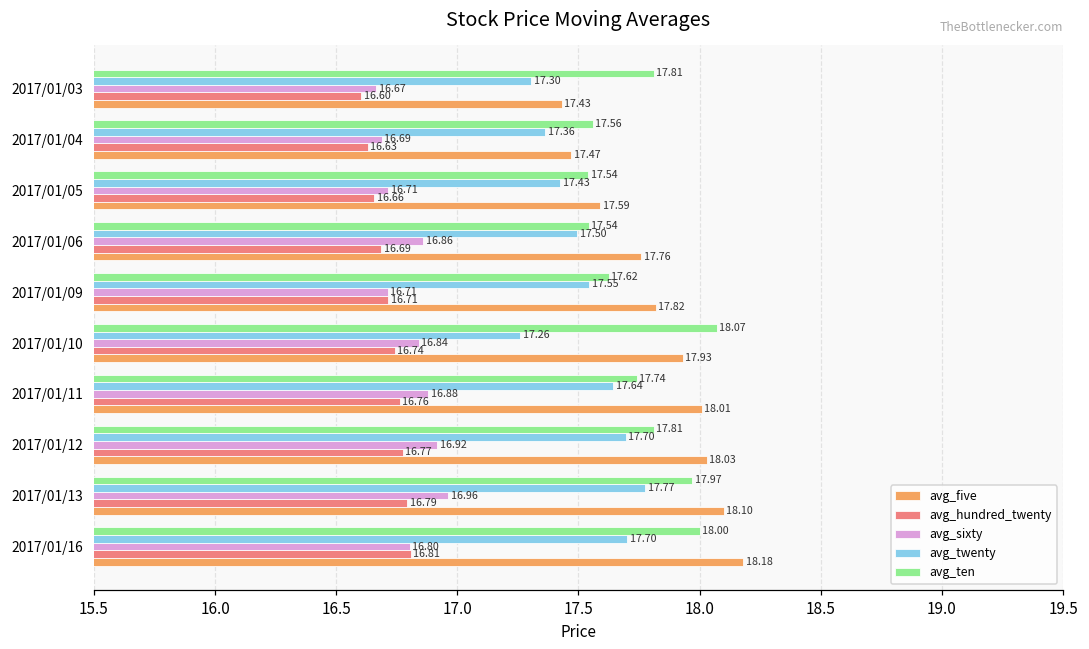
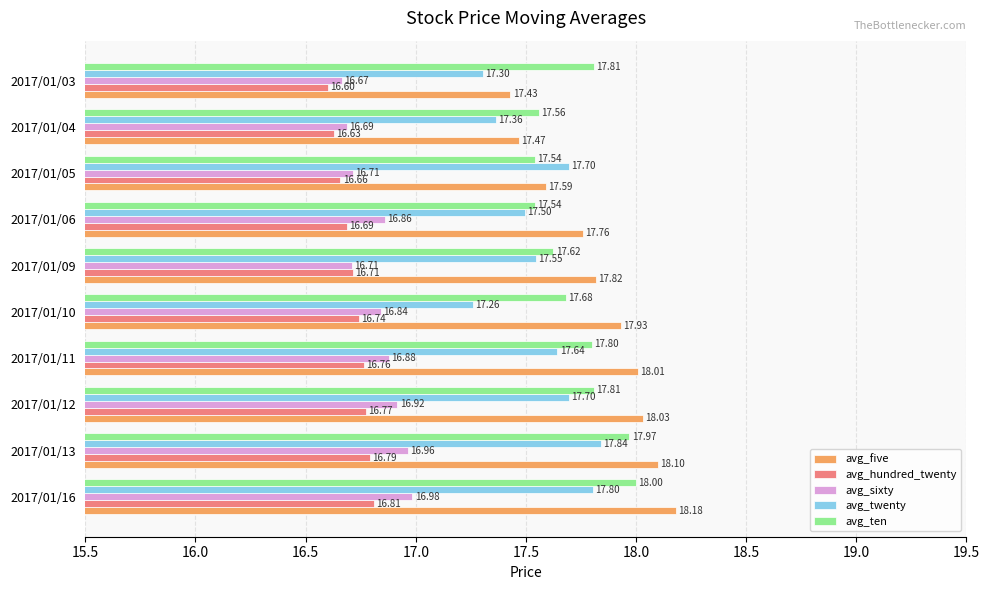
avg_twenty, 2017/01/05: 17.43 -> 17.70
avg_ten, 2017/01/10: 18.07 -> 17.68
avg_ten, 2017/01/11: 17.74 -> 17.80
avg_twenty, 2017/01/13: 17.77 -> 17.84
avg_twenty, 2017/01/16: 17.70 -> 17.80
avg_sixty, 2017/01/16: 16.80 -> 16.98
